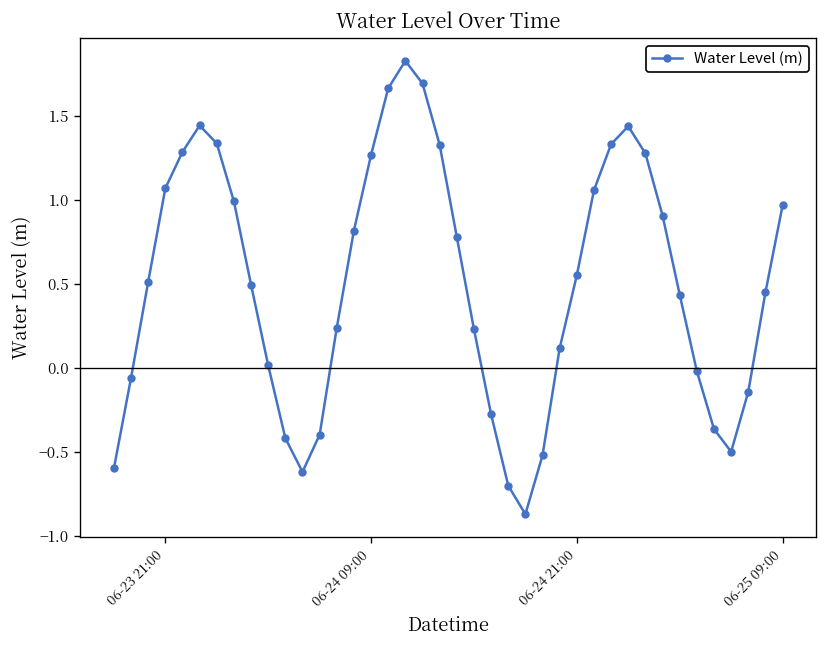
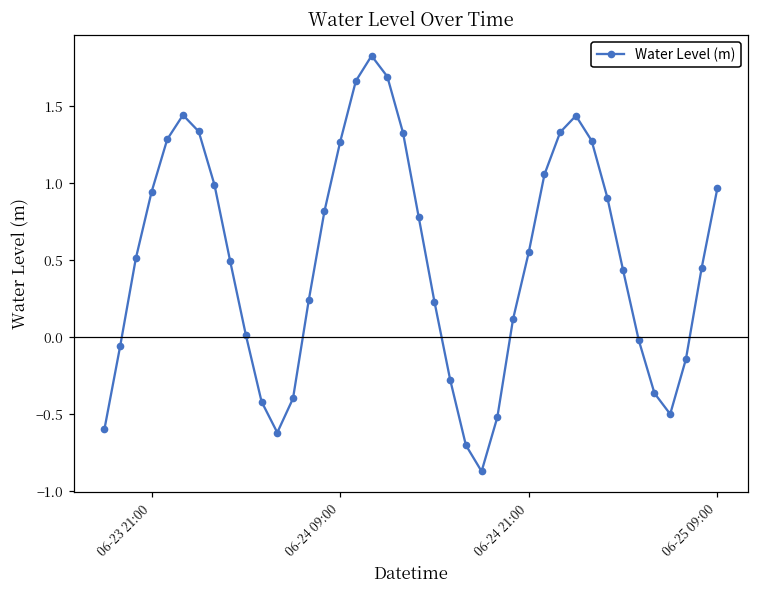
06-23 21:00: 1.07 -> 0.94
